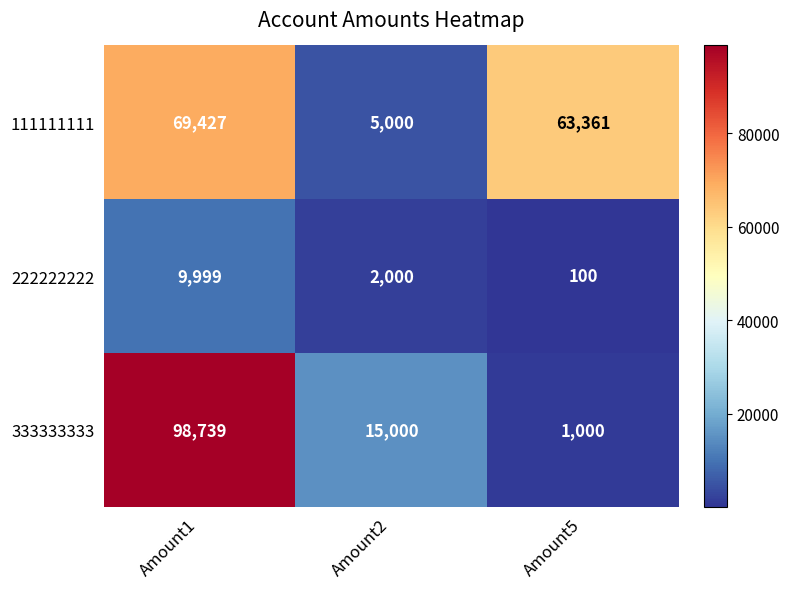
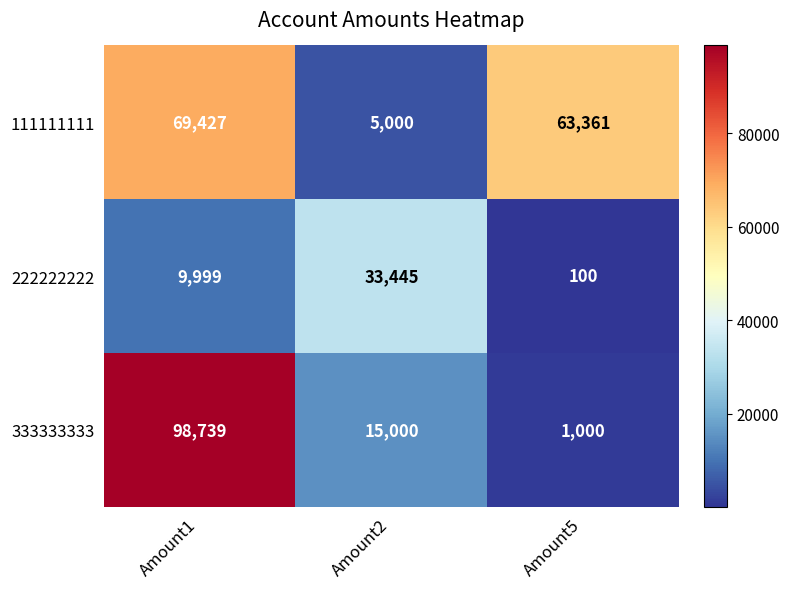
222222222, Amount2: 2,000 -> 33,445
